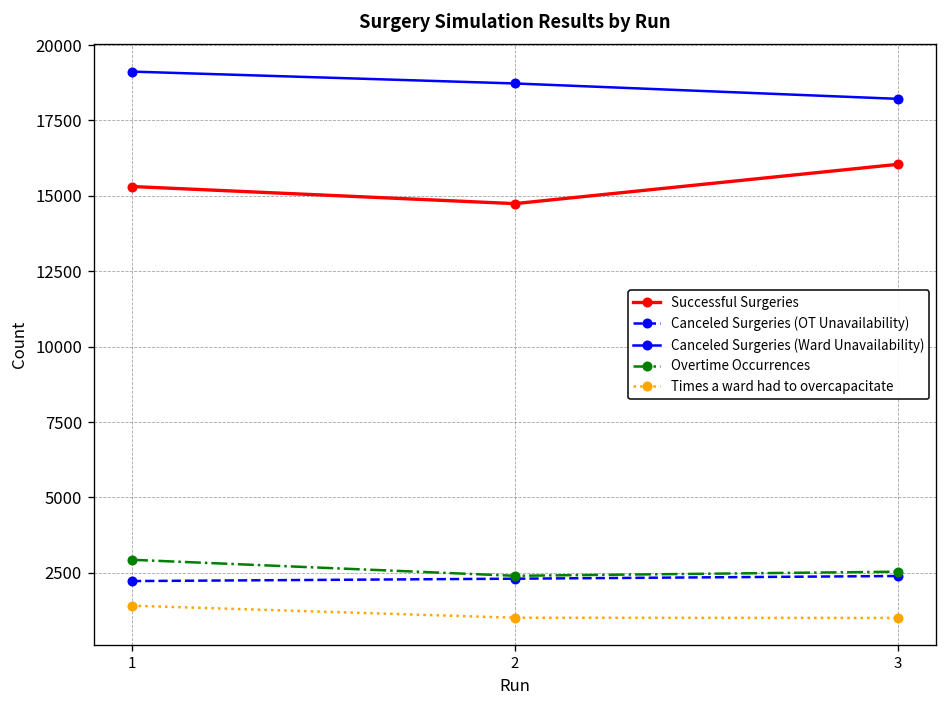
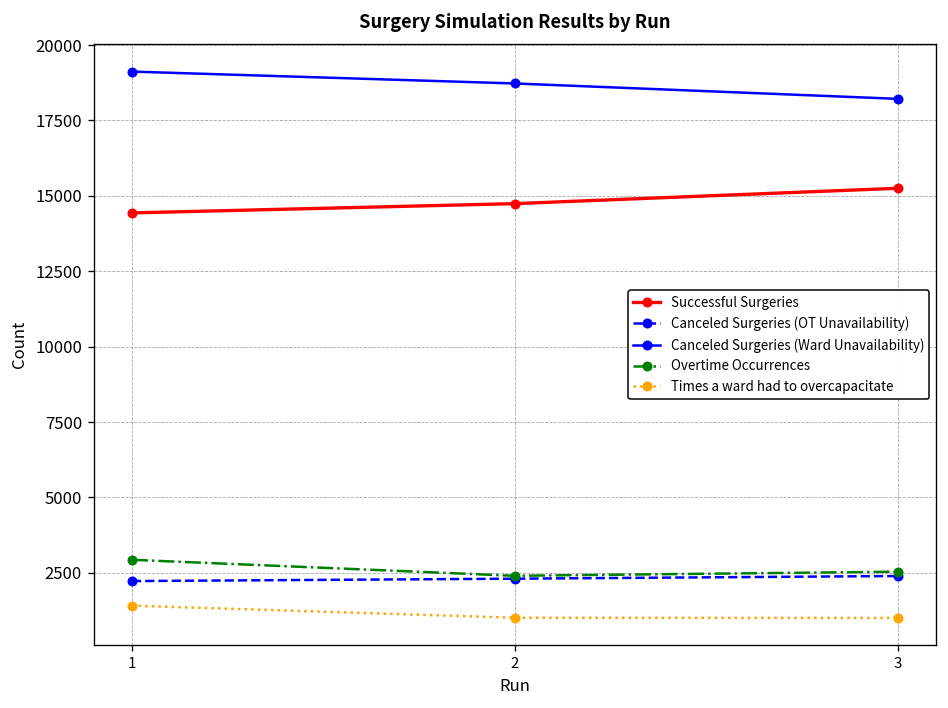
Successful Surgeries, 1: 15300 -> 14400
Successful Surgeries, 3: 16000 -> 15300
